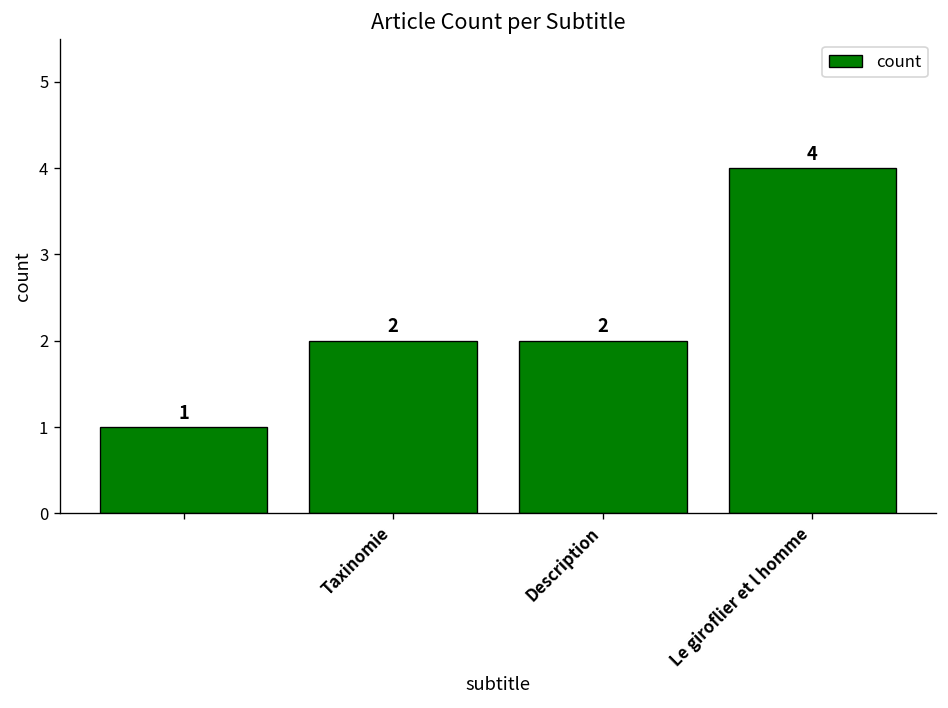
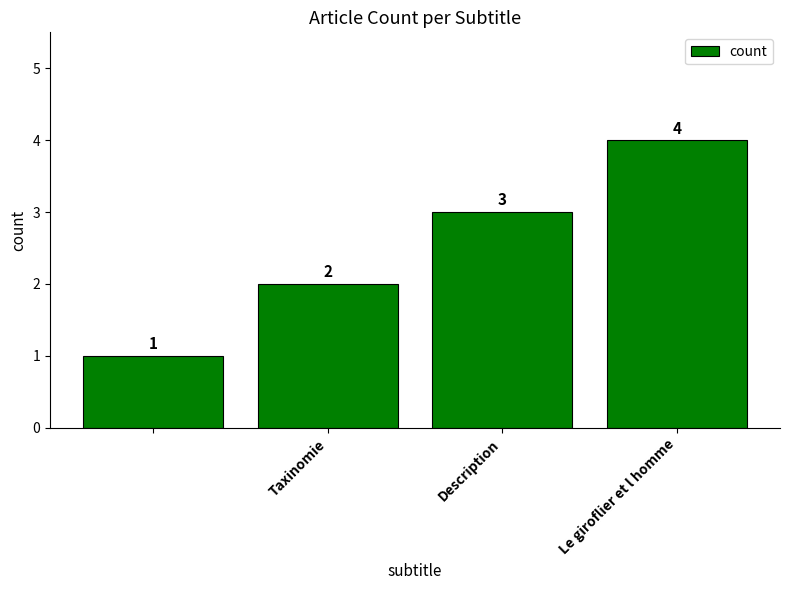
Description: 2 -> 3
